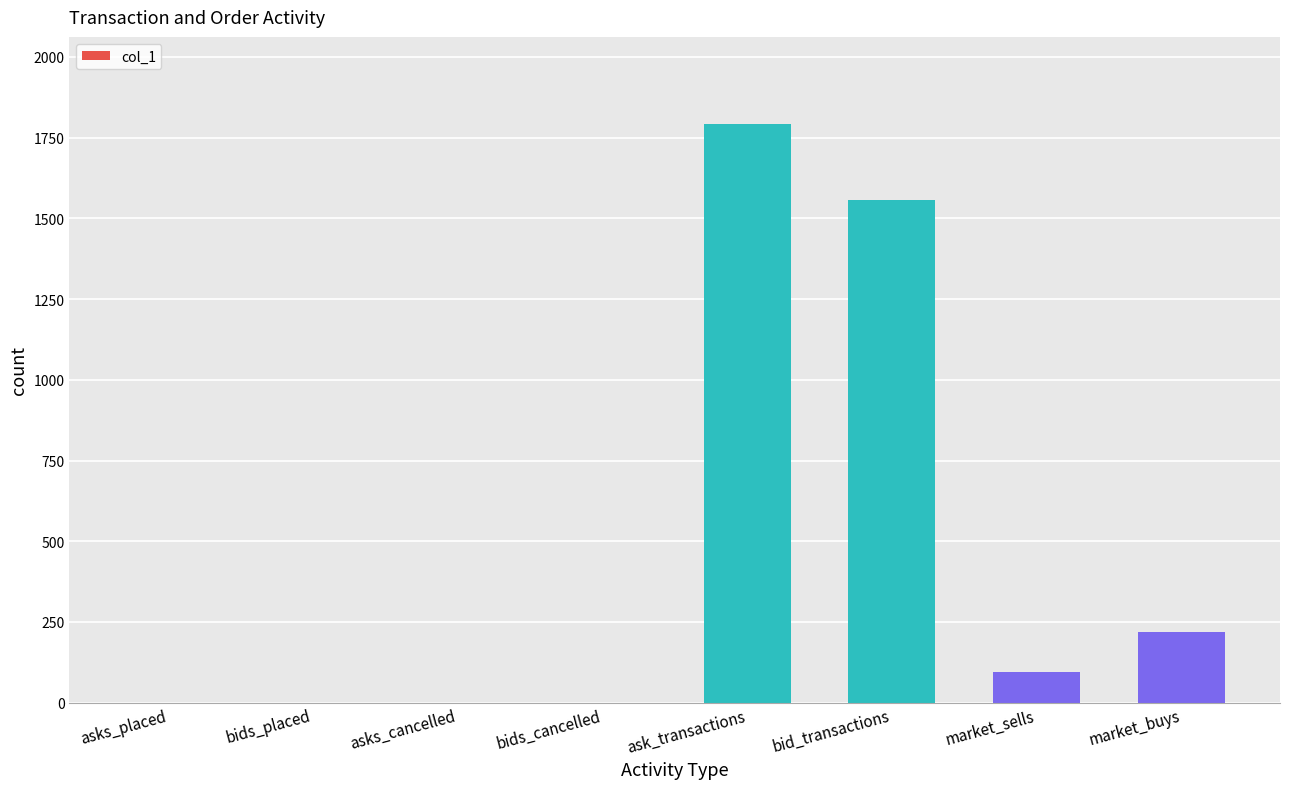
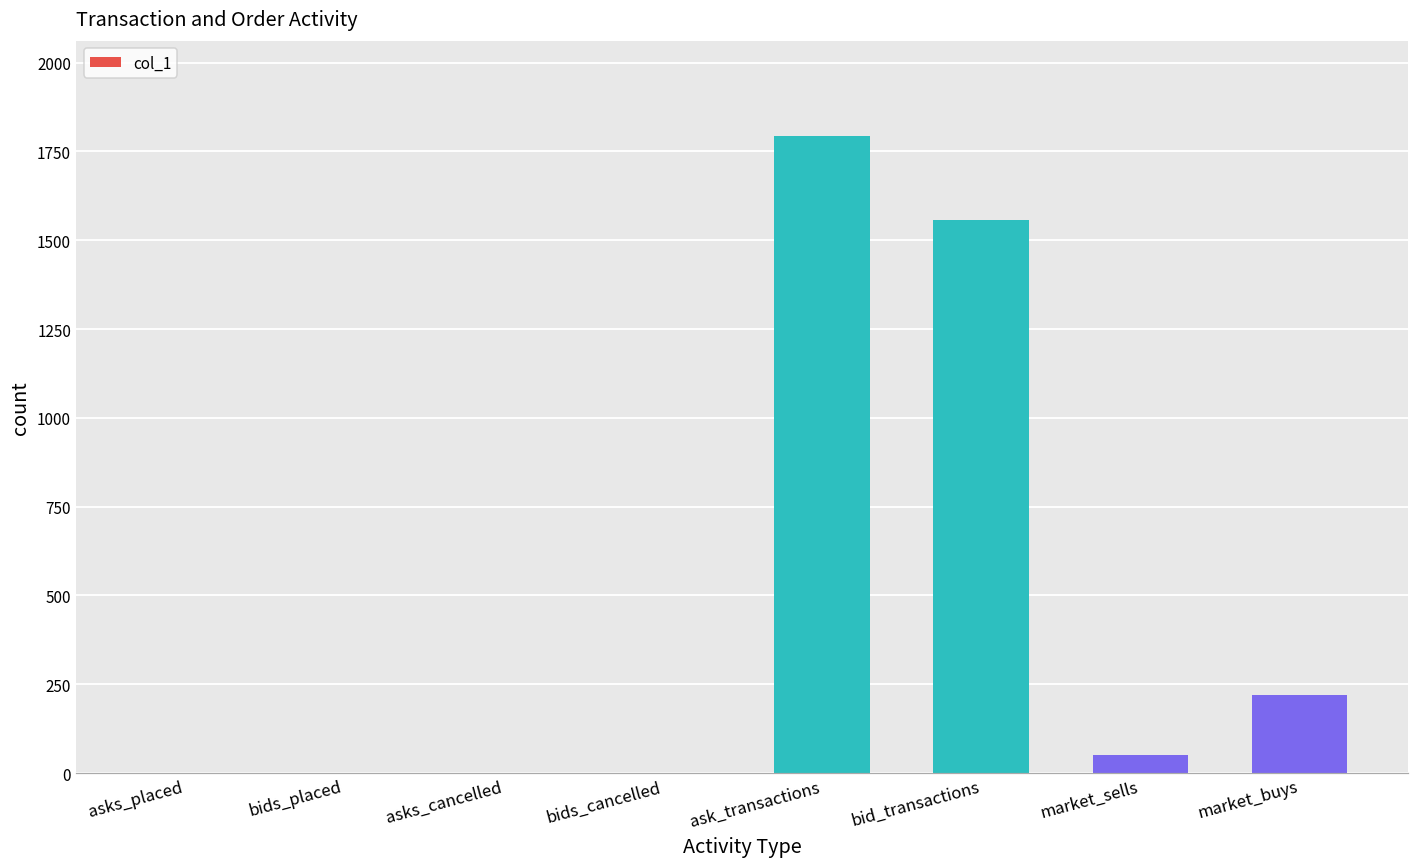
market_sells: 90 -> 50
